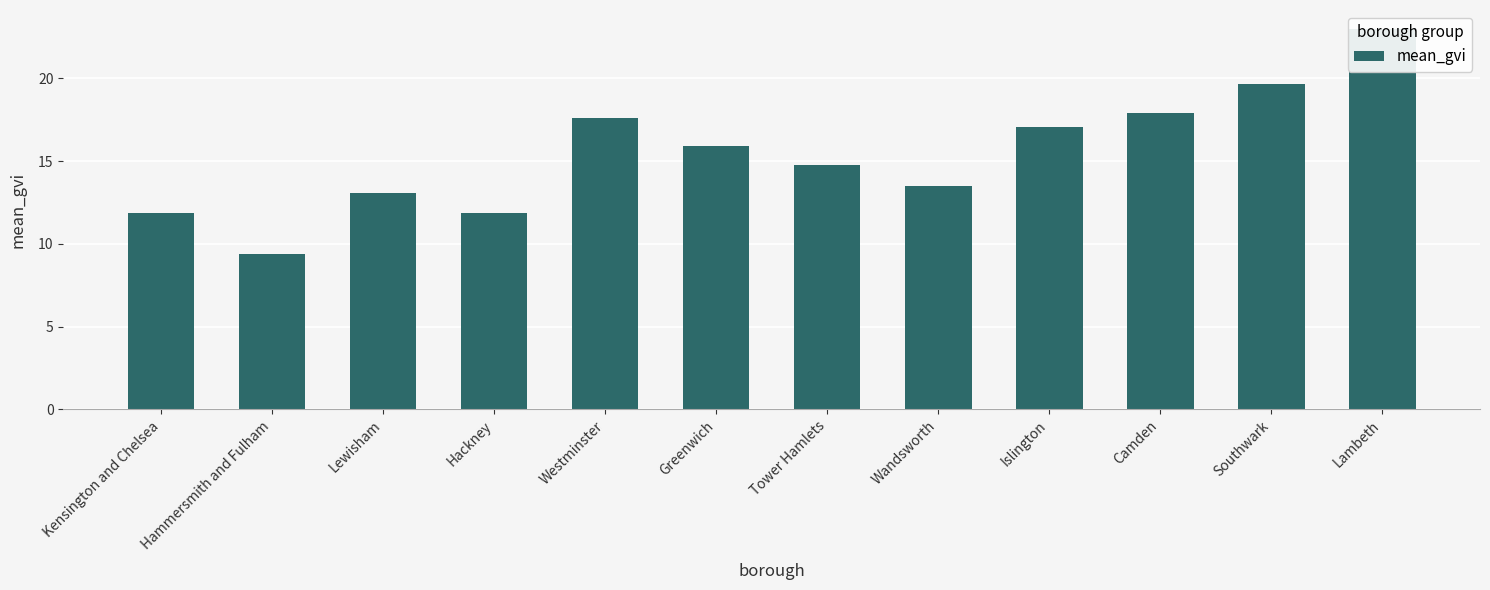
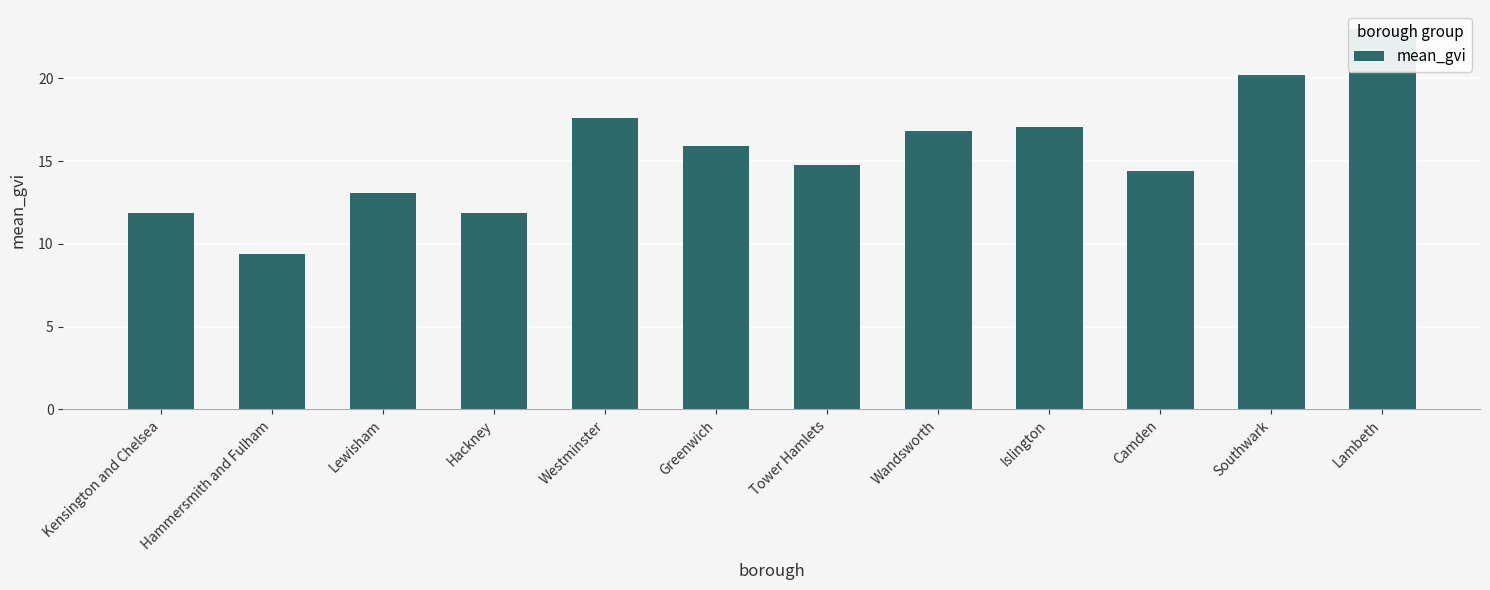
Wandsworth: 13.5 -> 16.8
Camden: 17.9 -> 14.4
Southwark: 19.6 -> 20.2
